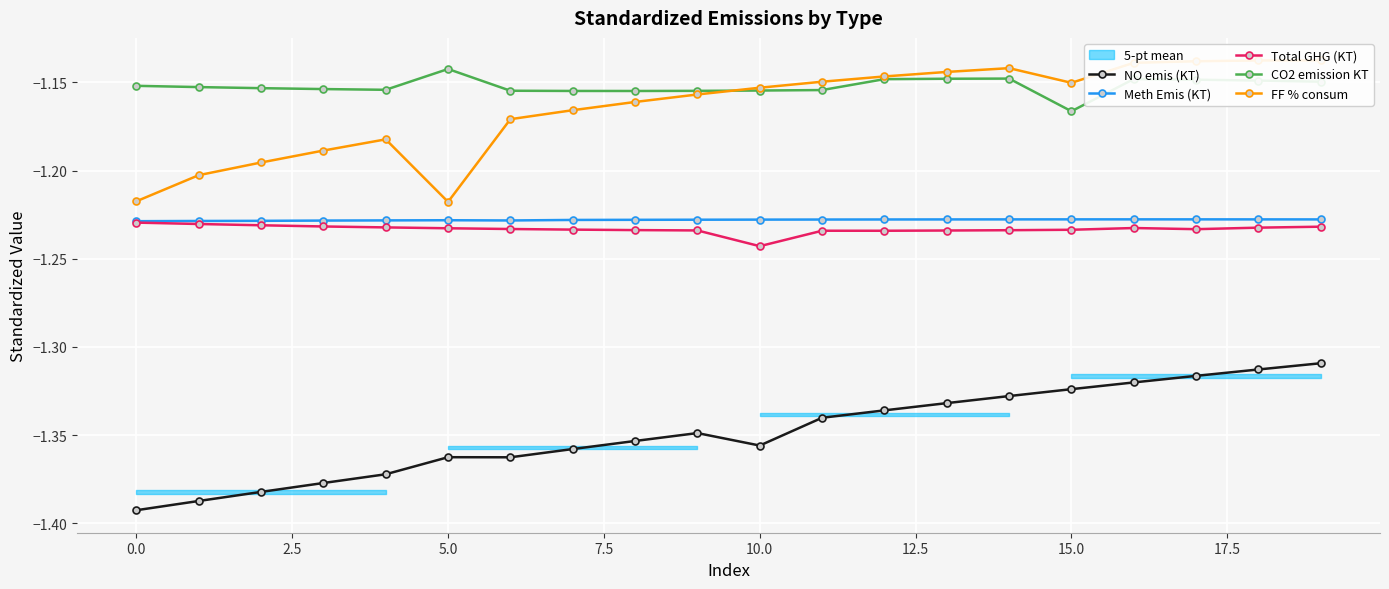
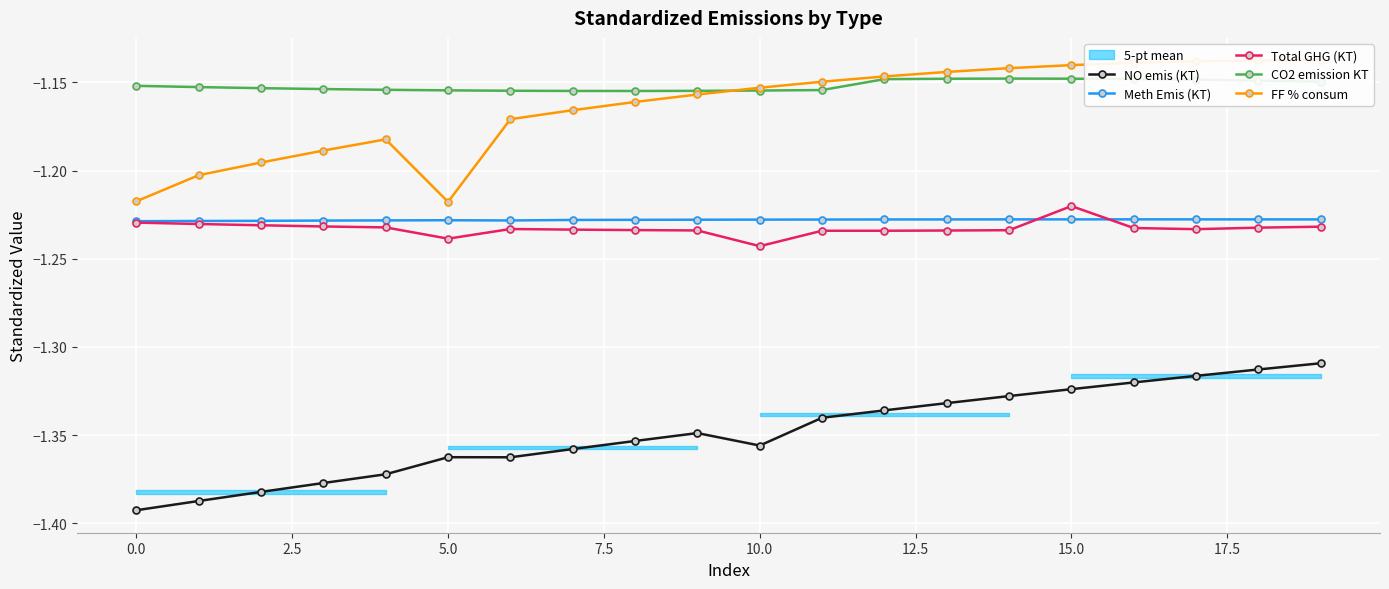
Total GHG (KT), 5.0: -1.233 -> -1.239
CO2 emission KT, 5.0: -1.142 -> -1.155
Total GHG (KT), 15.0: -1.234 -> -1.220
CO2 emission KT, 15.0: -1.166 -> -1.148
FF % consum, 15.0: -1.150 -> -1.140
